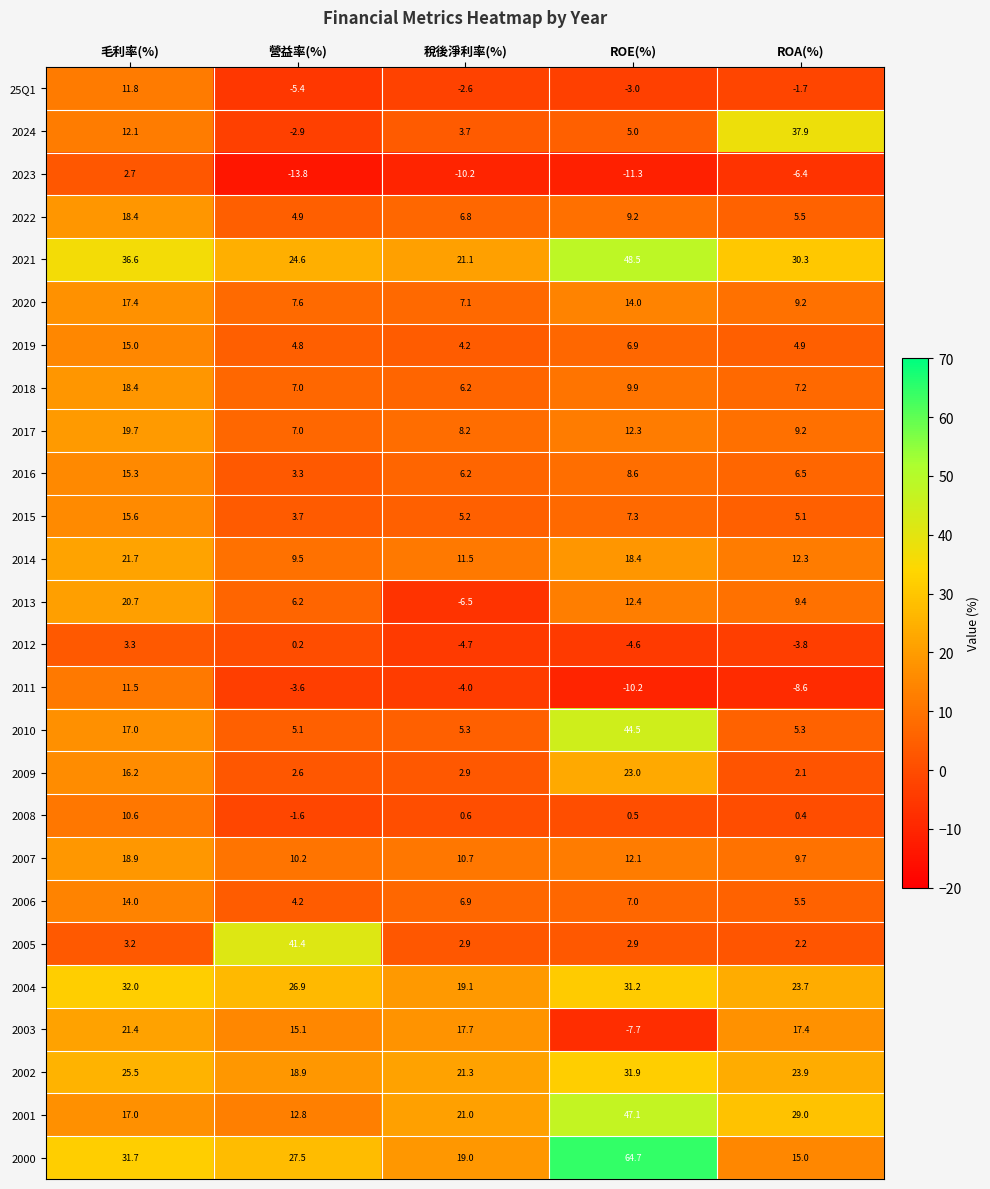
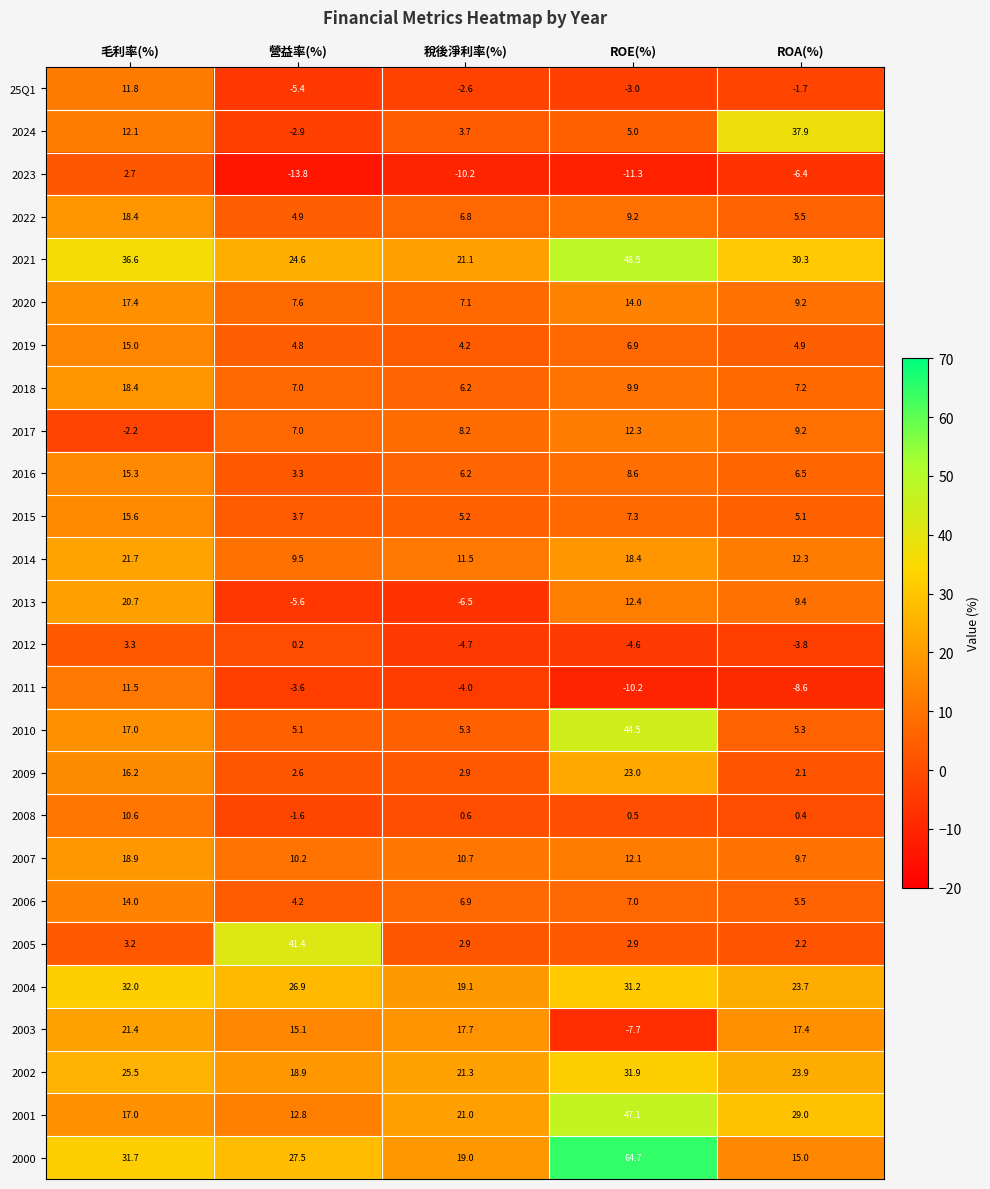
2017, 毛利率(%): 19.7 -> -2.2
2013, 營益率(%): 6.2 -> -5.6
